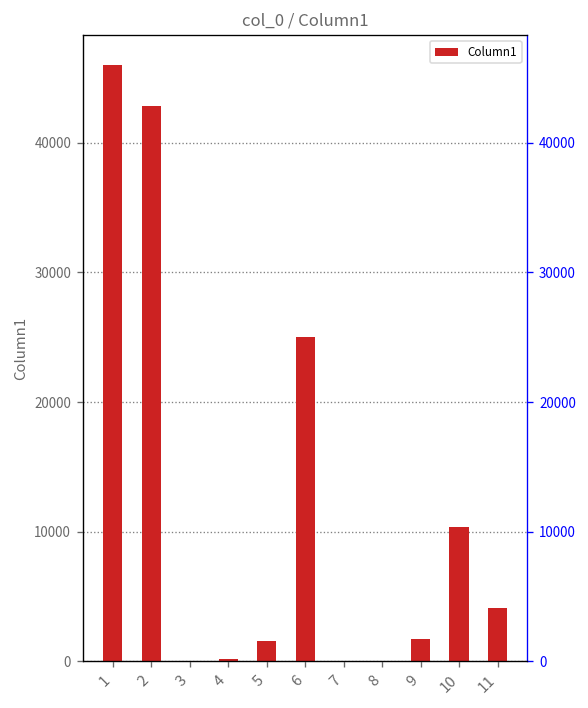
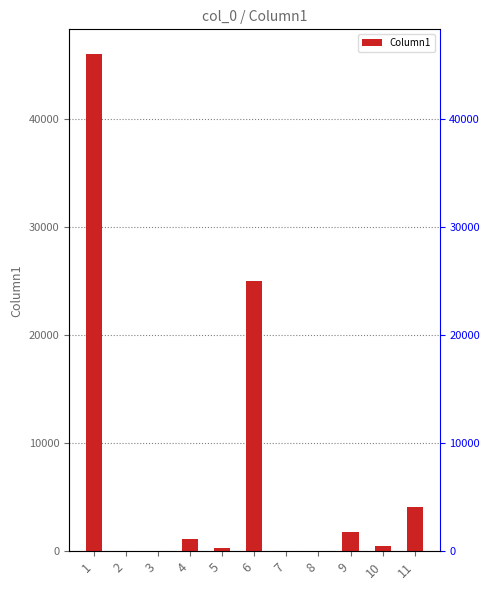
2: 42900 -> 0
4: 200 -> 1100
5: 1600 -> 300
10: 10400 -> 500
